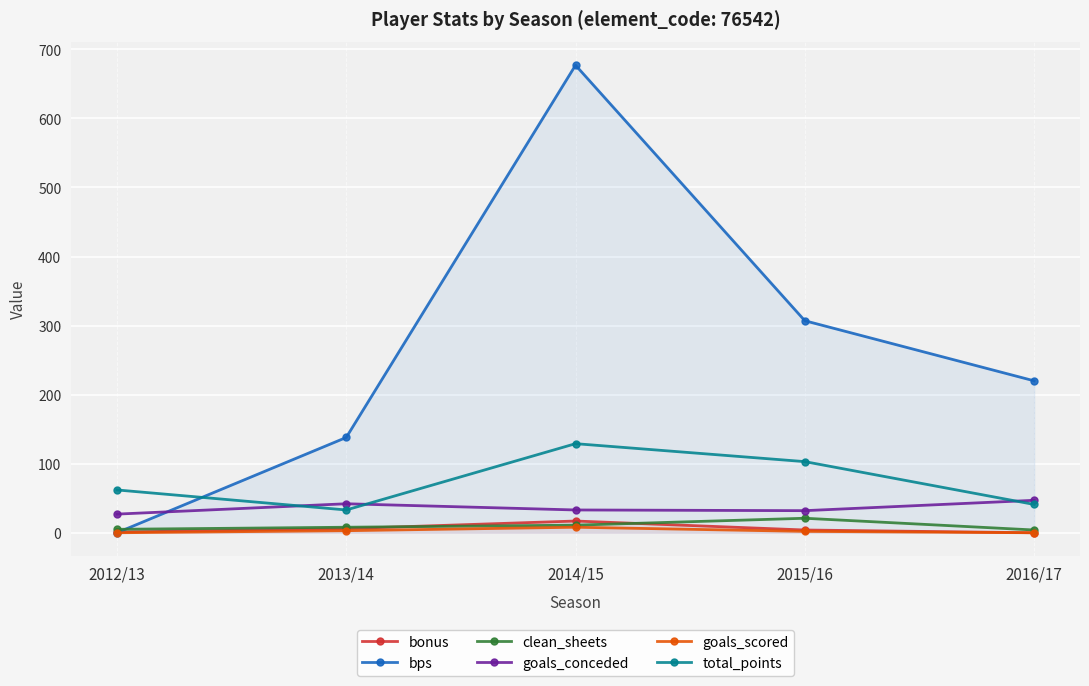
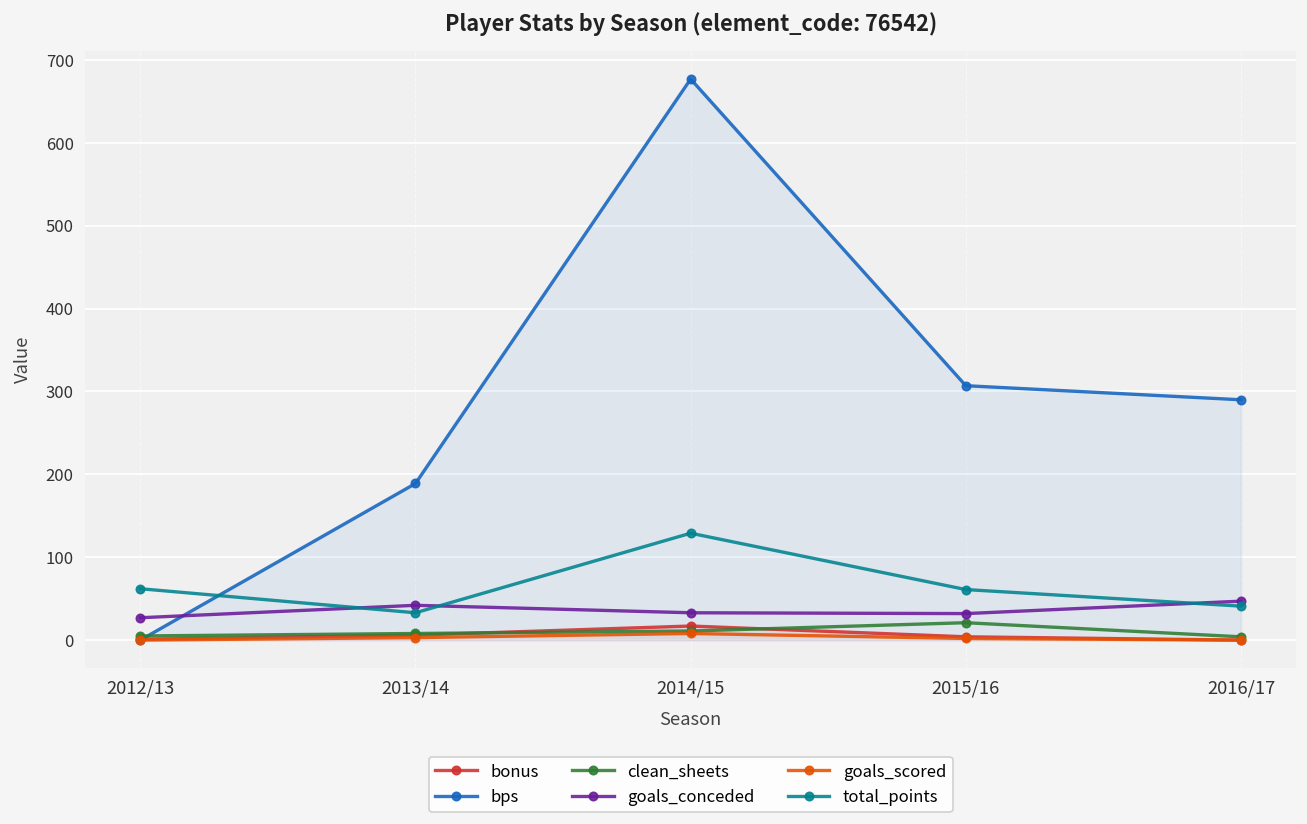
bps, 2013/14: 140 -> 190
total_points, 2015/16: 100 -> 60
bps, 2016/17: 220 -> 290
